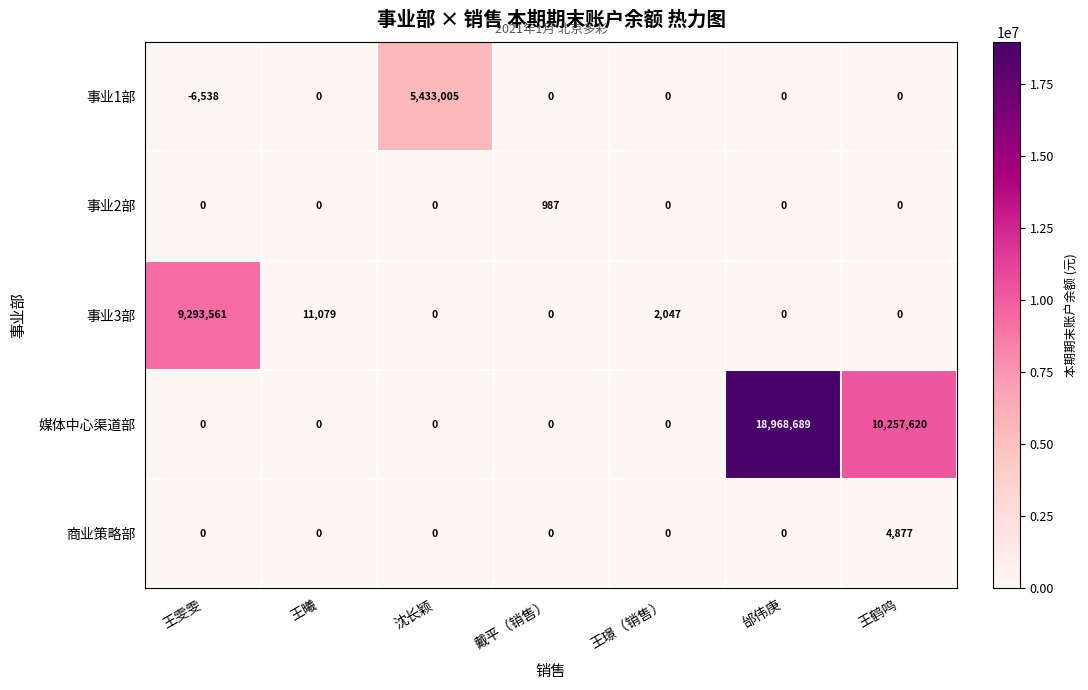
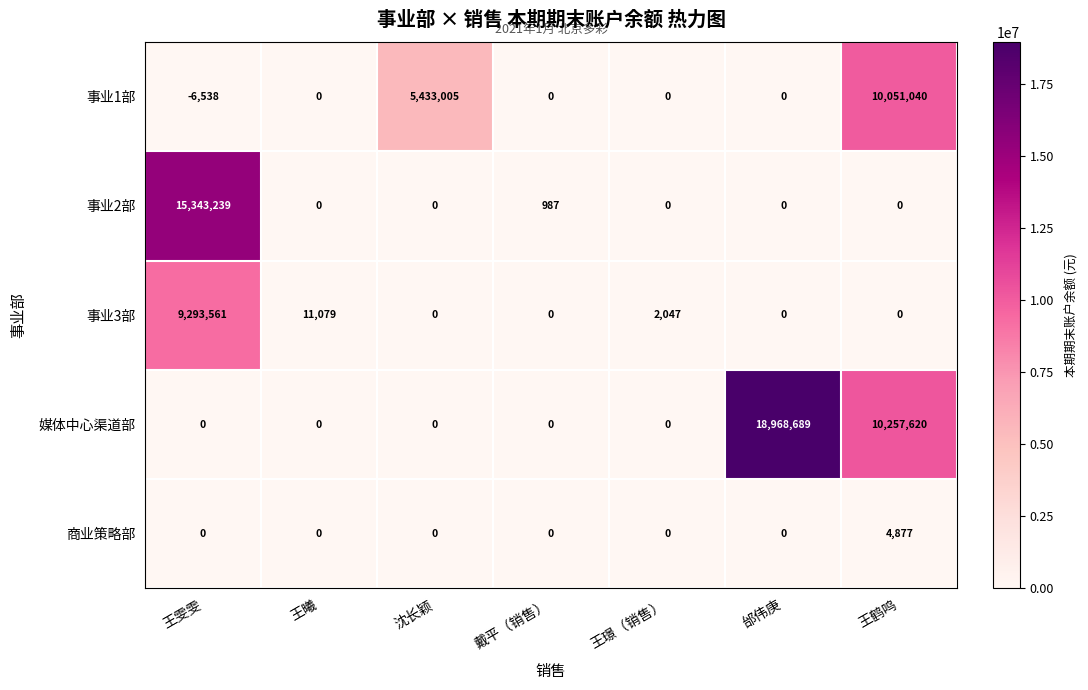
事业1部, 王鹤鸣: 0 -> 10,051,040
事业2部, 王雯雯: 0 -> 15,343,239
